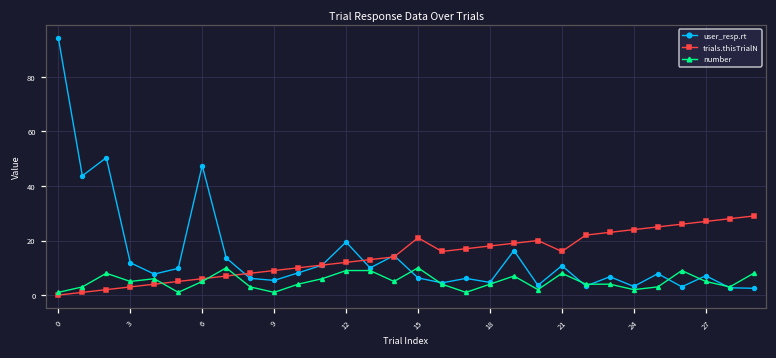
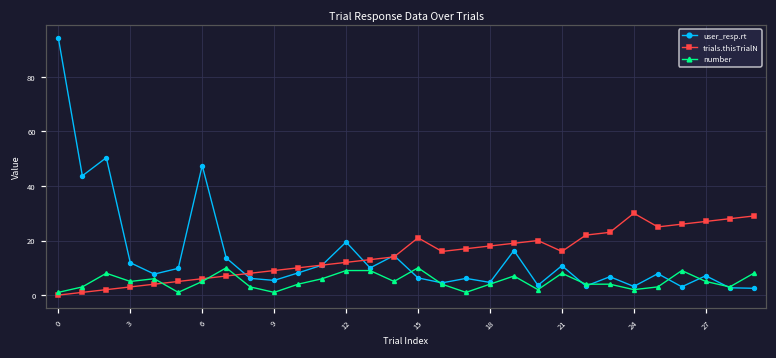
trials.thisTrialN, 24: 24 -> 30
